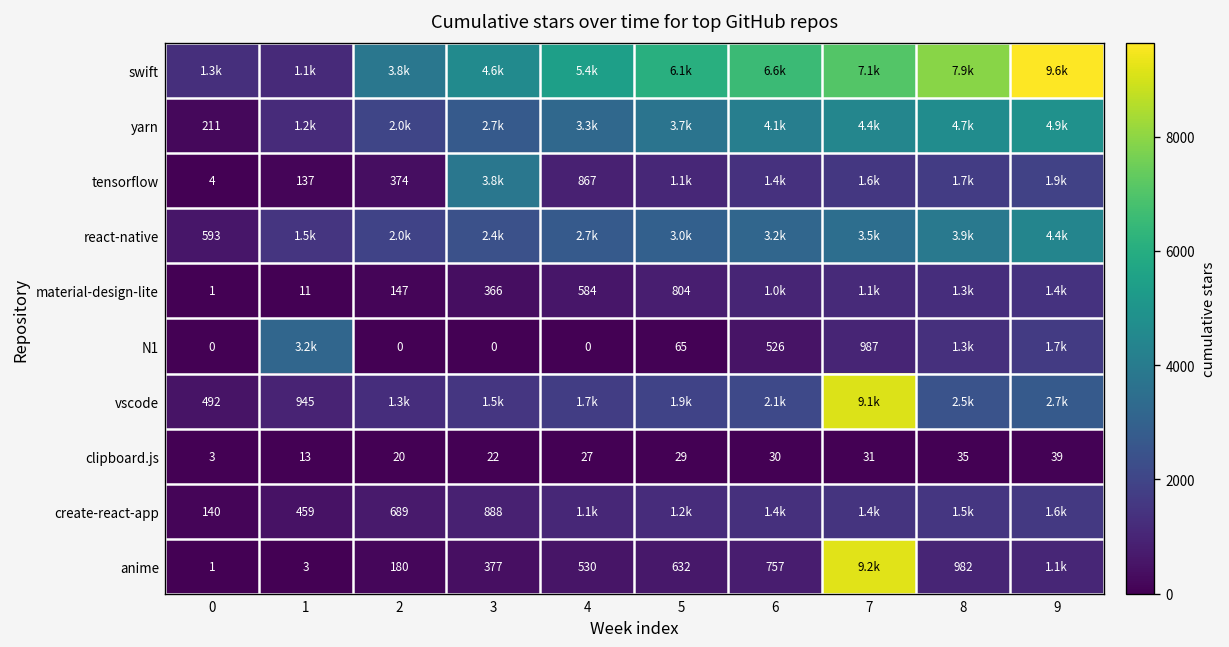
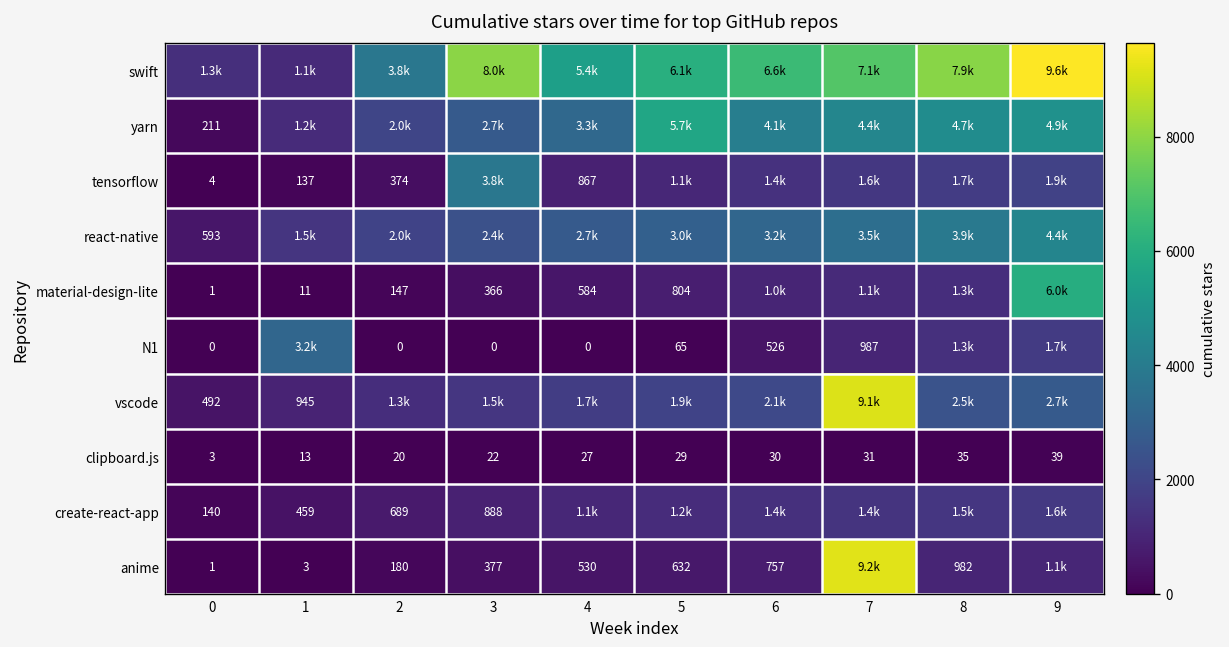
swift, 3: 4.6k -> 8.0k
yarn, 5: 3.7k -> 5.7k
material-design-lite, 9: 1.4k -> 6.0k
